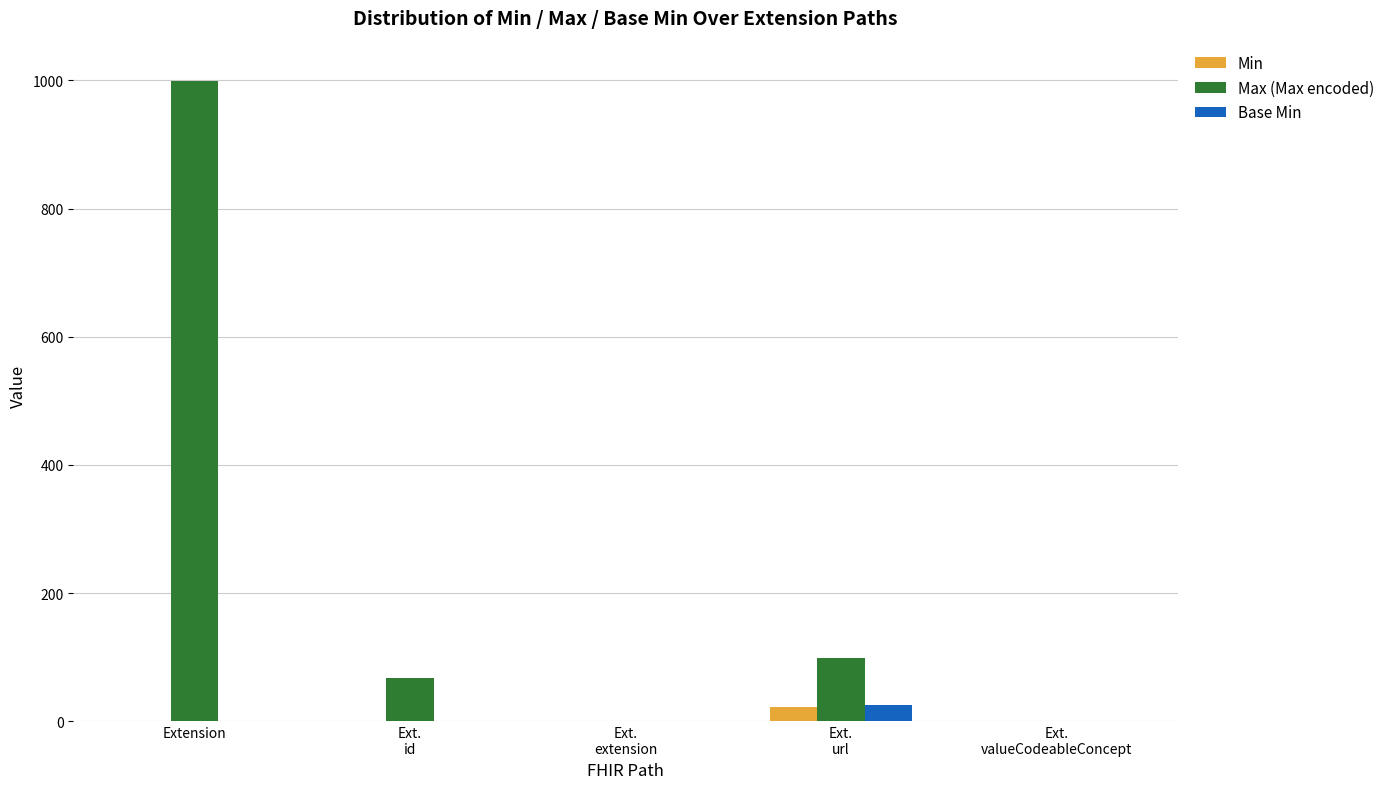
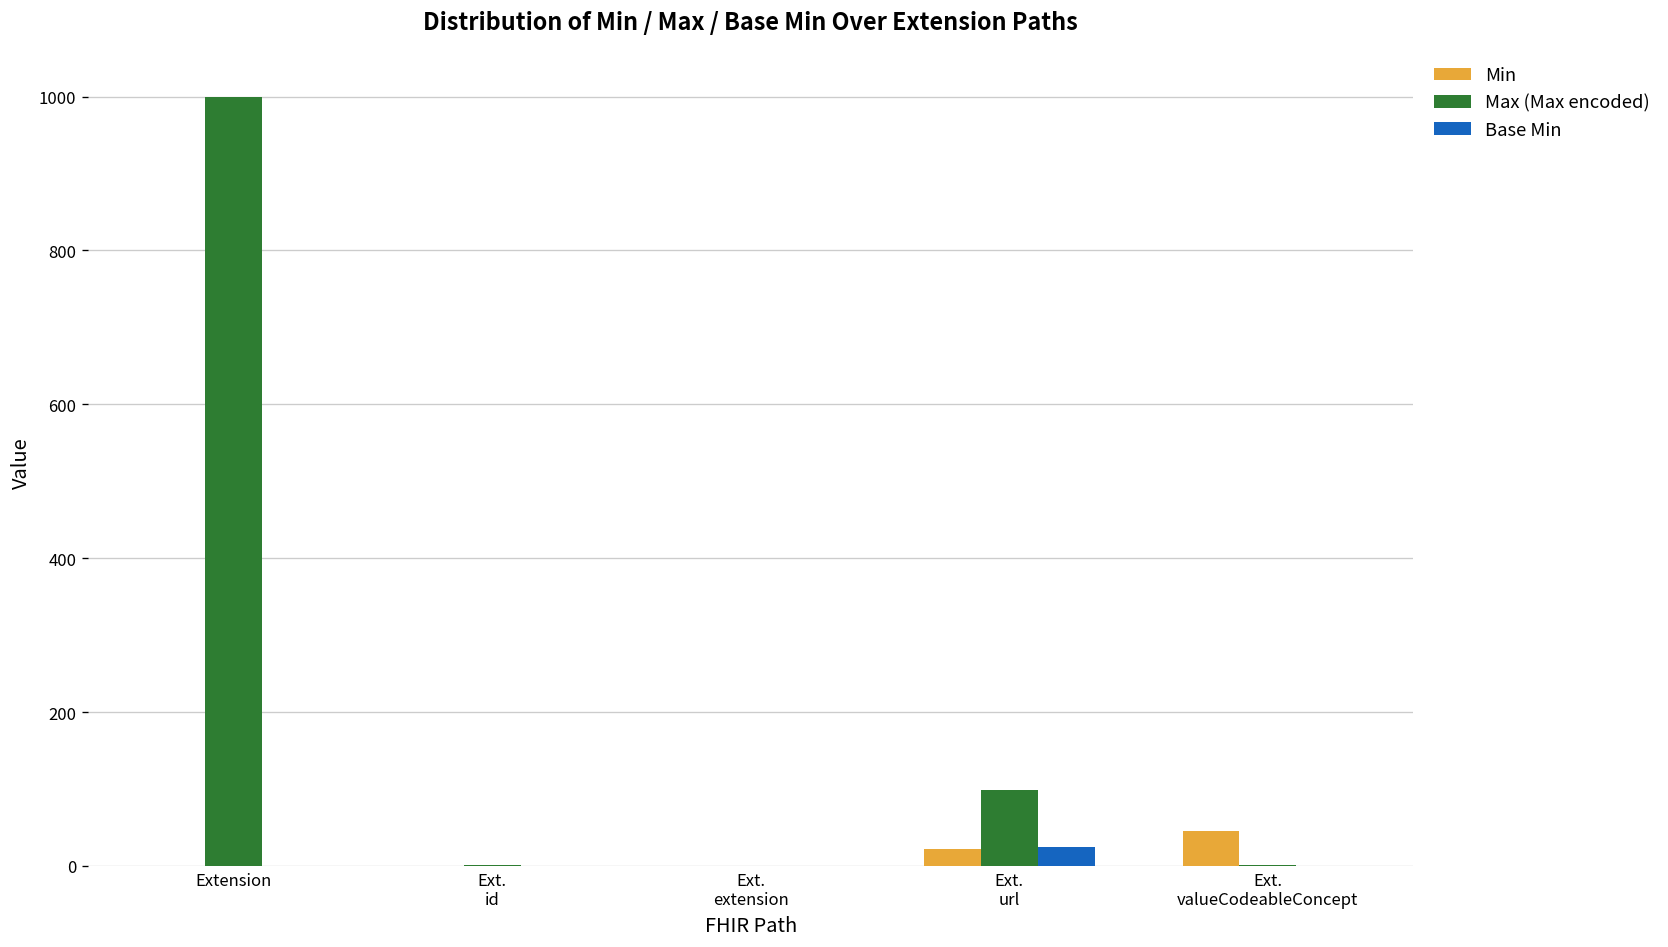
Max (Max encoded), Ext. id: 70 -> 0
Min, Ext. valueCodeableConcept: 0 -> 50
